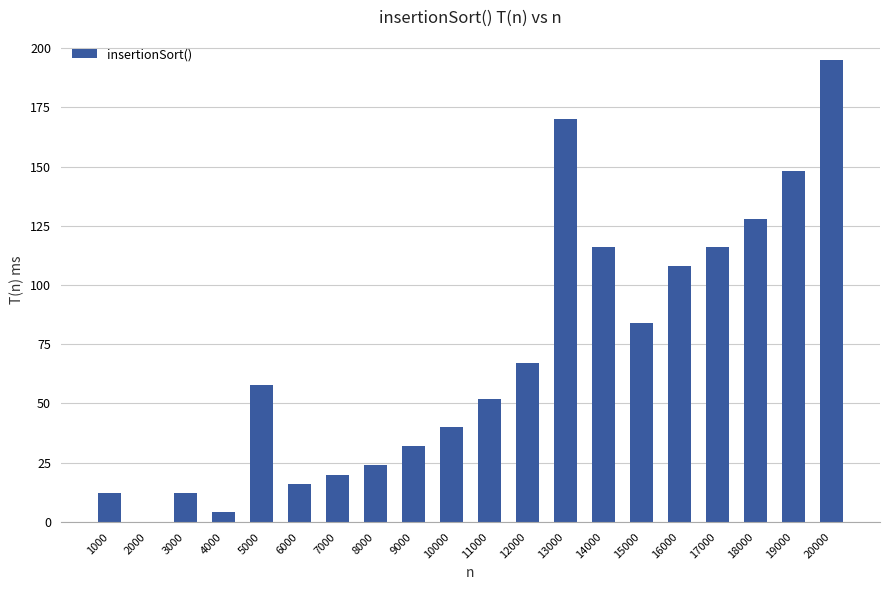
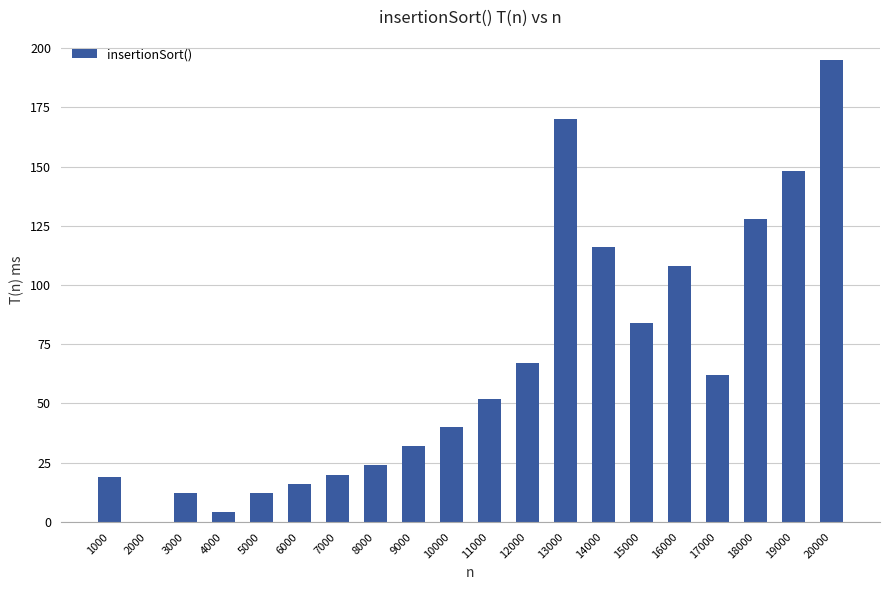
1000: 12 -> 19
5000: 58 -> 12
17000: 116 -> 62
